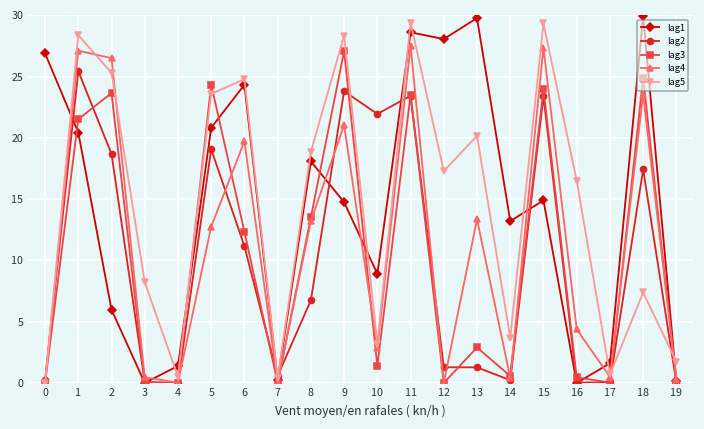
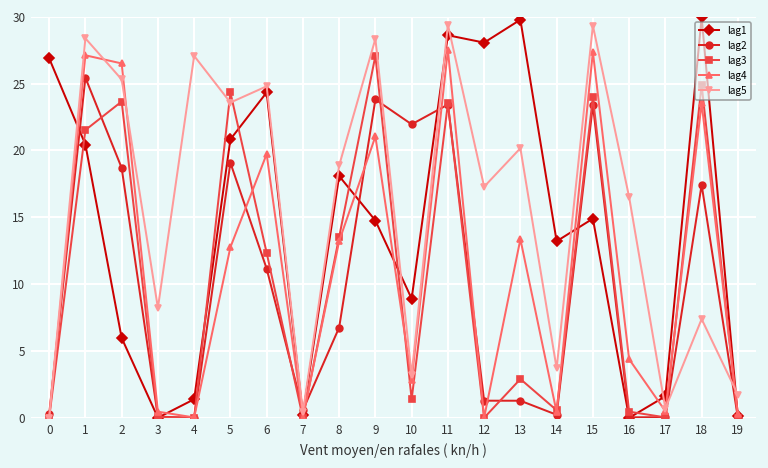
lag5, 4: 0.5 -> 27.1
